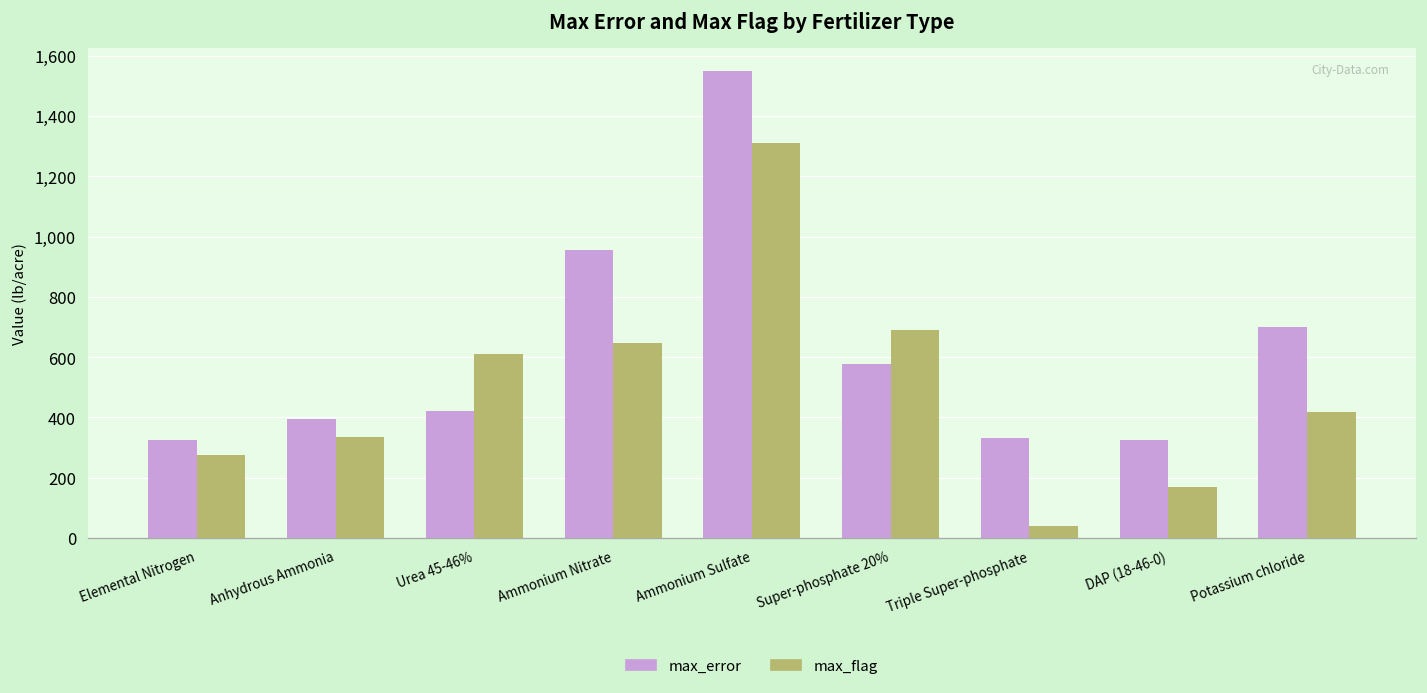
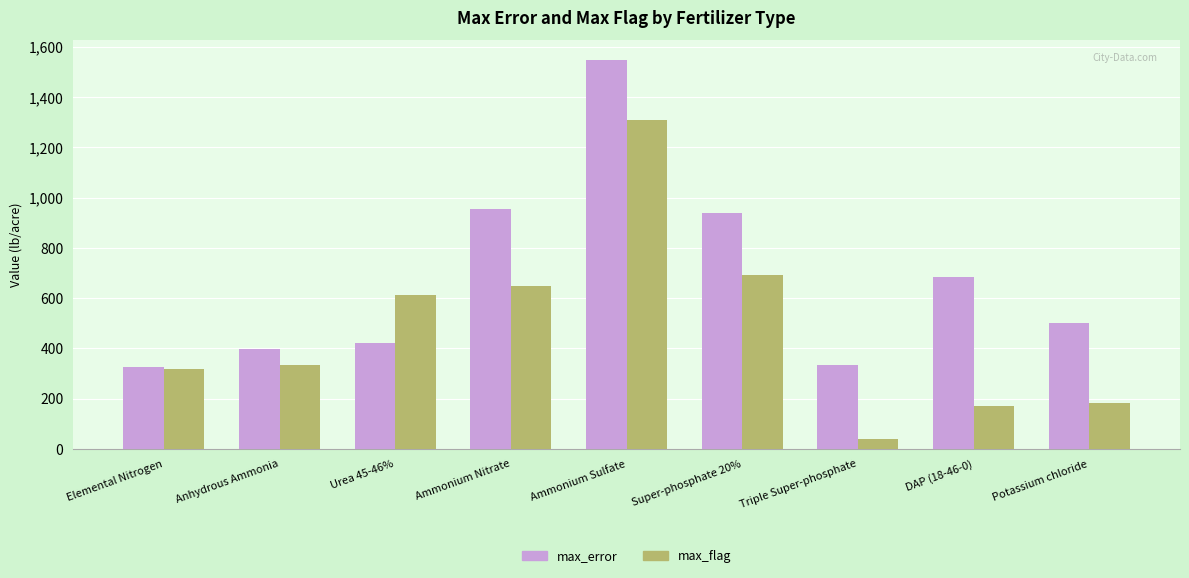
max_flag, Elemental Nitrogen: 280 -> 320
max_error, Super-phosphate 20%: 580 -> 940
max_error, DAP (18-46-0): 330 -> 690
max_error, Potassium chloride: 700 -> 500
max_flag, Potassium chloride: 420 -> 180
